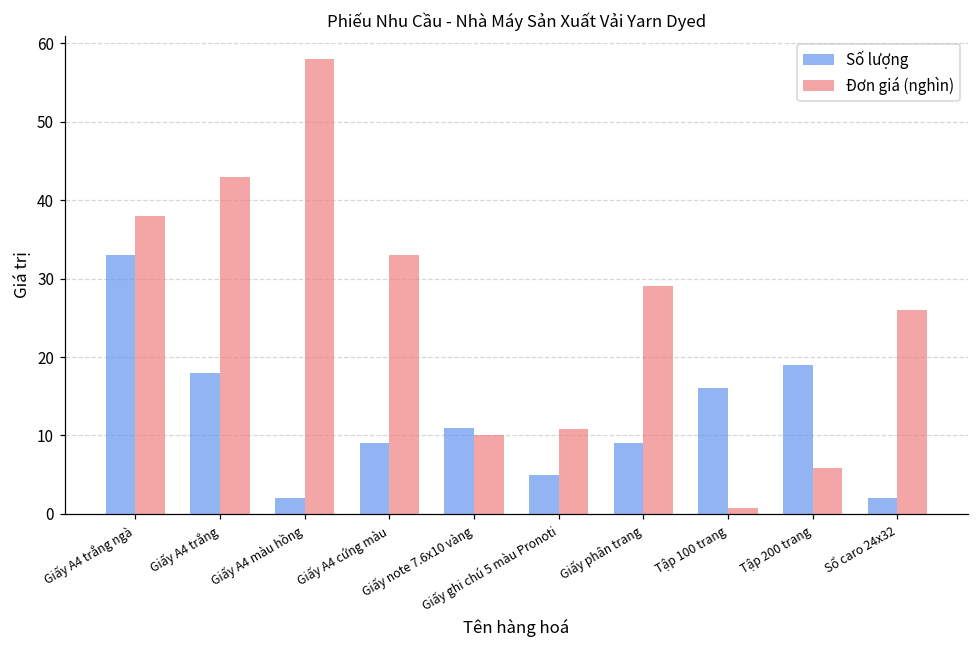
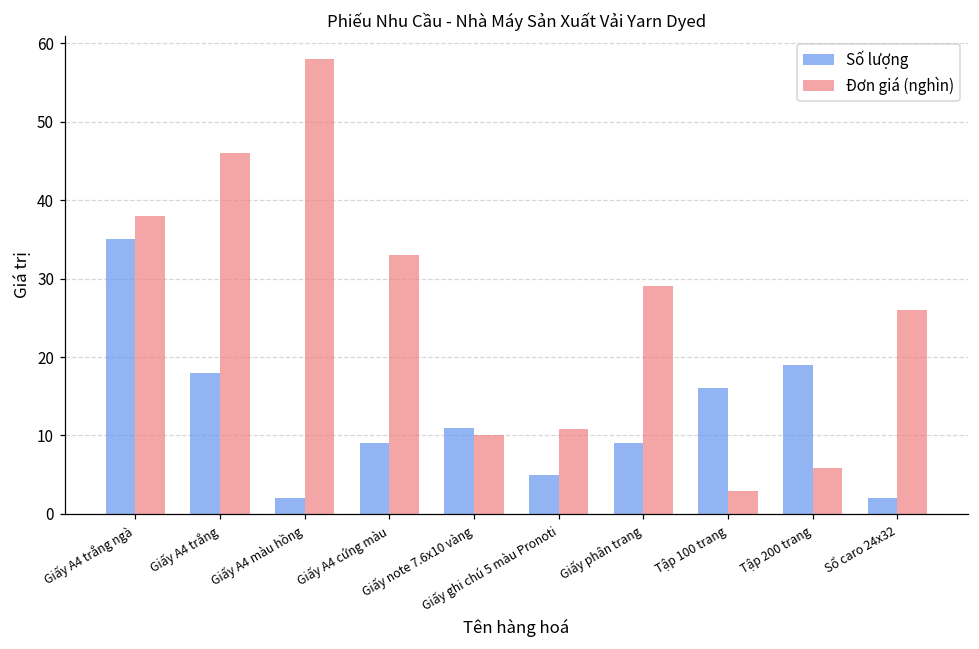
Số lượng, Giấy A4 trắng ngà: 33 -> 35
Đơn giá (nghìn), Giấy A4 trắng: 43 -> 46
Đơn giá (nghìn), Tập 100 trang: 1 -> 3
